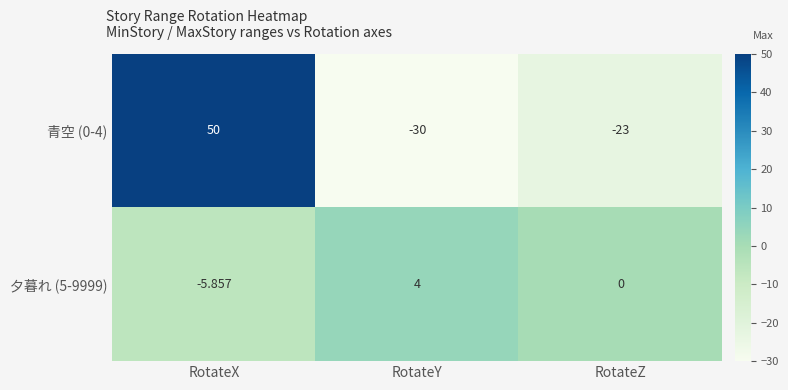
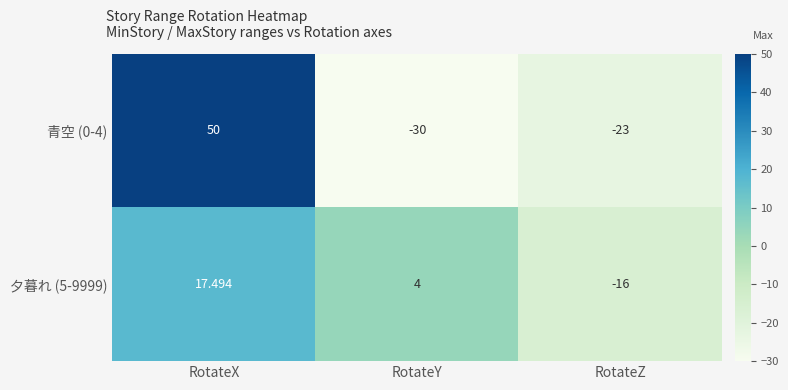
夕暮れ (5-9999), RotateX: -5.857 -> 17.494
夕暮れ (5-9999), RotateZ: 0 -> -16
